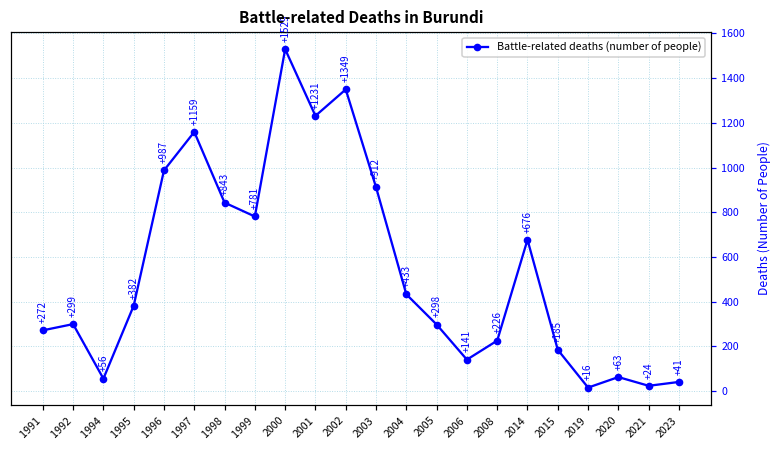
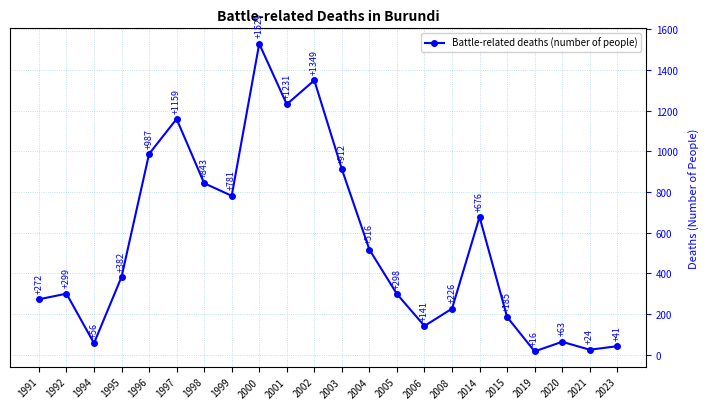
2004: +433 -> +516
